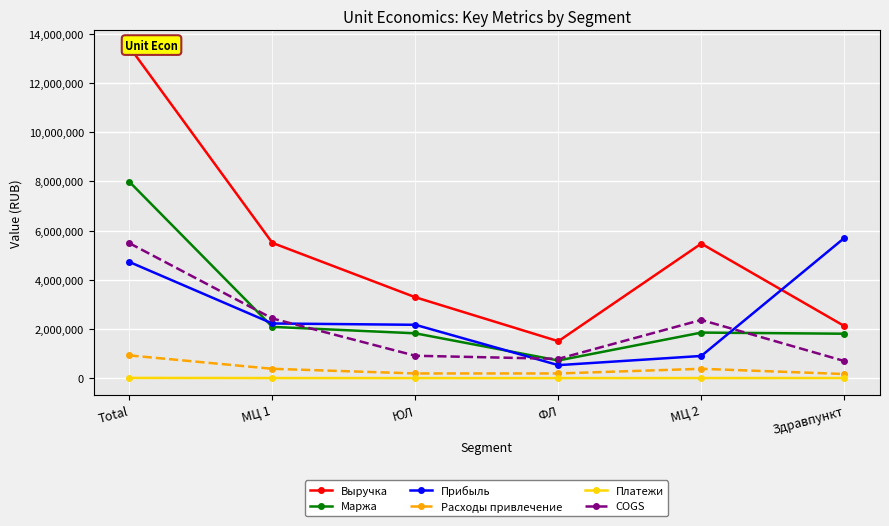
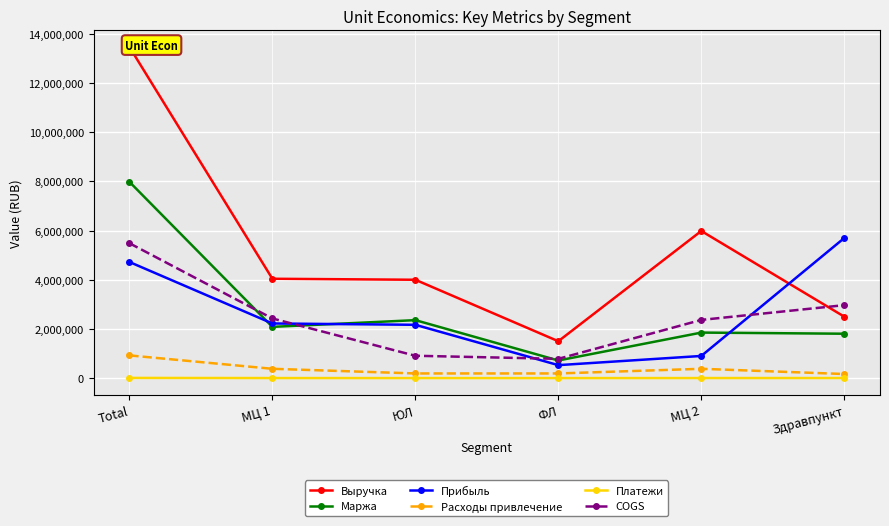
Выручка, МЦ 1: 5,500,000 -> 4,000,000
Выручка, ЮЛ: 3,300,000 -> 4,000,000
Маржа, ЮЛ: 1,800,000 -> 2,400,000
Выручка, МЦ 2: 5,500,000 -> 6,000,000
Выручка, Здравпункт: 2,100,000 -> 2,500,000
COGS, Здравпункт: 700,000 -> 3,000,000
